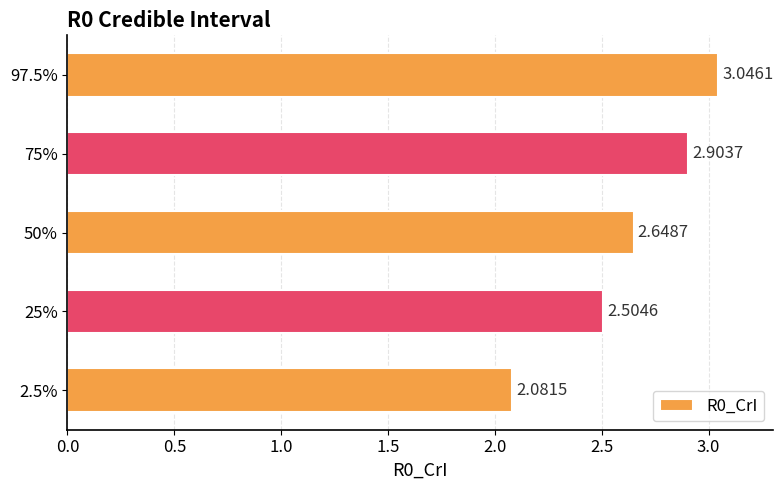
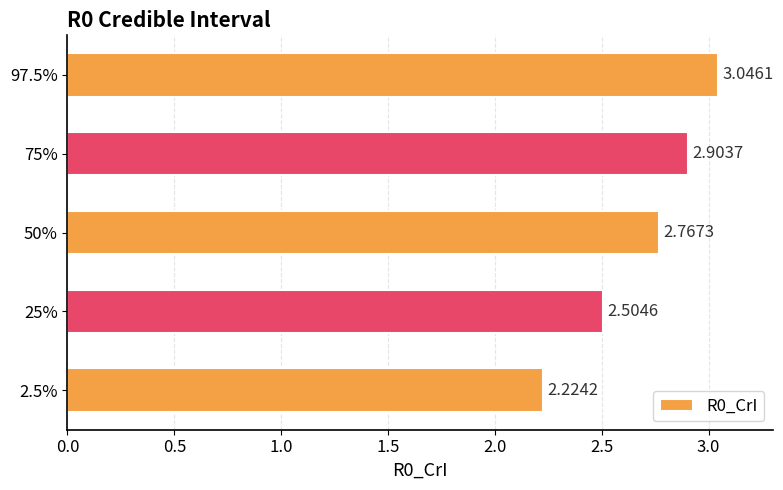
50%: 2.6487 -> 2.7673
2.5%: 2.0815 -> 2.2242
